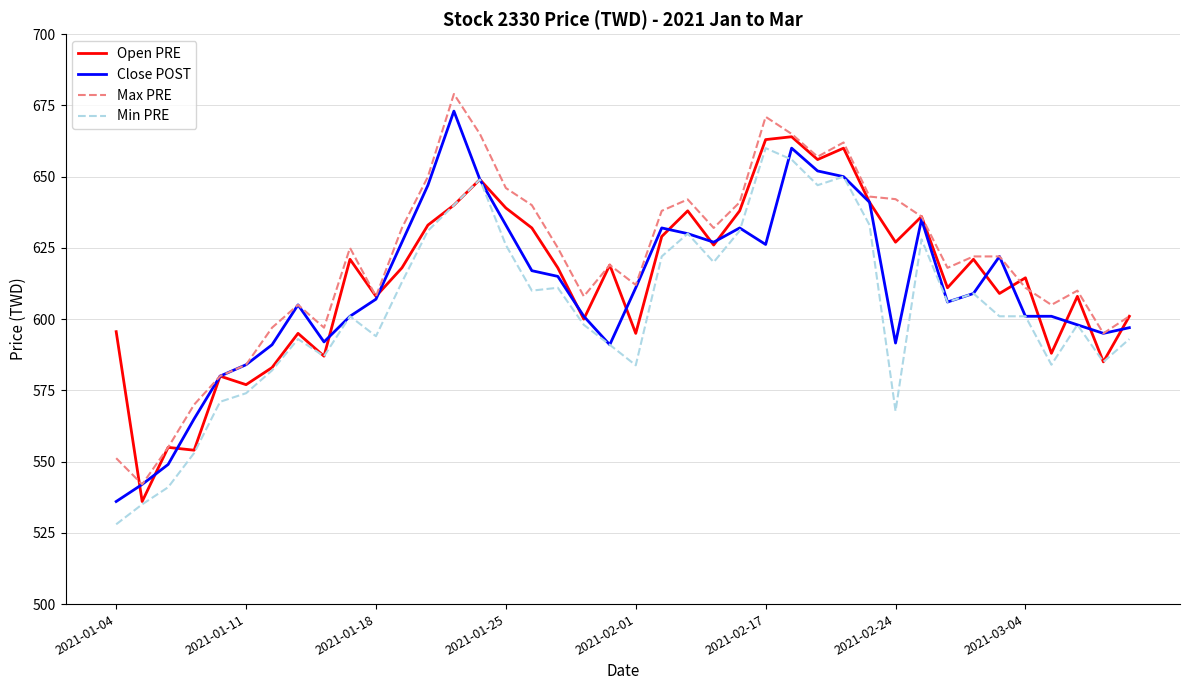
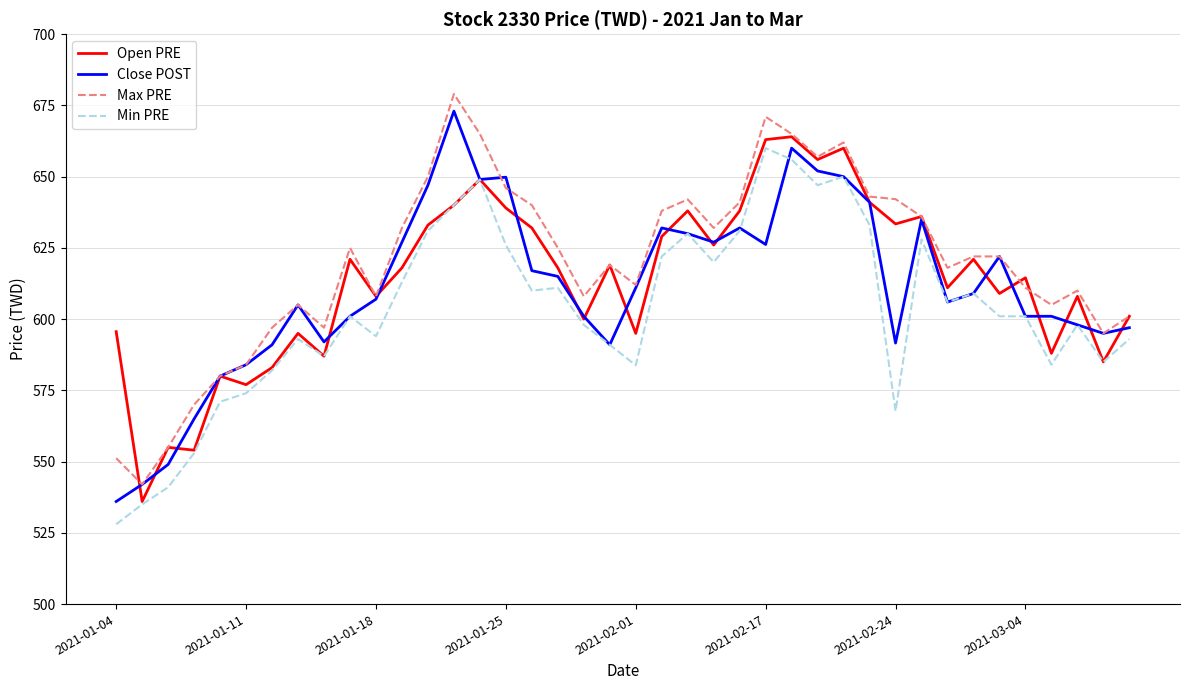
Close POST, 2021-01-25: 633 -> 650
Open PRE, 2021-02-24: 627 -> 633
